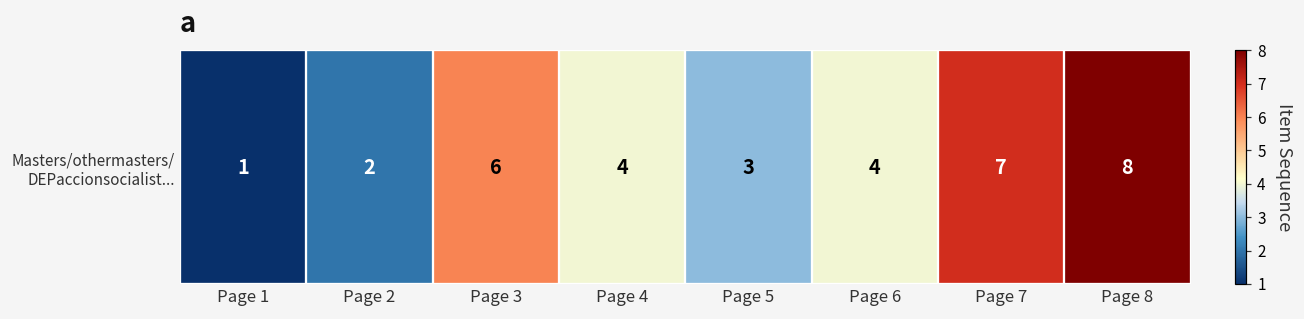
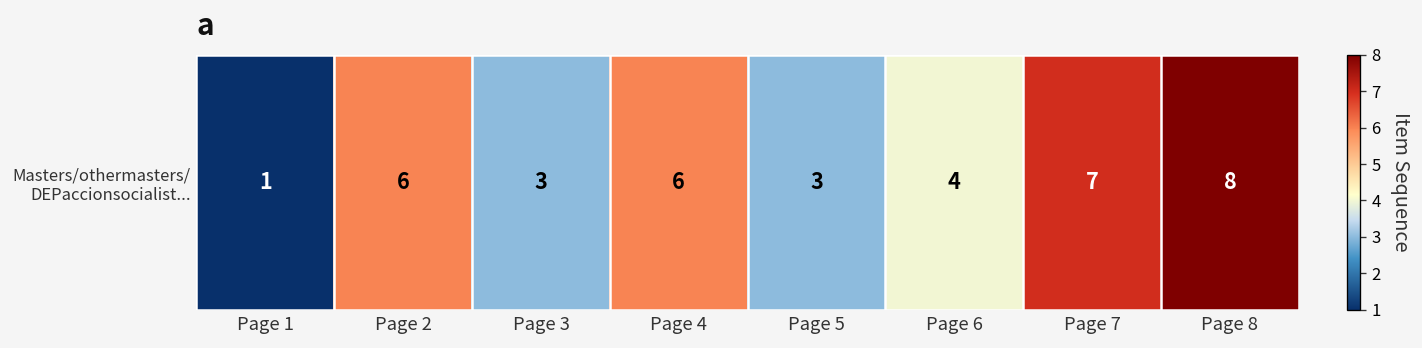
Masters/othermasters/ DEPaccionsocialist..., Page 2: 2 -> 6
Masters/othermasters/ DEPaccionsocialist..., Page 3: 6 -> 3
Masters/othermasters/ DEPaccionsocialist..., Page 4: 4 -> 6
